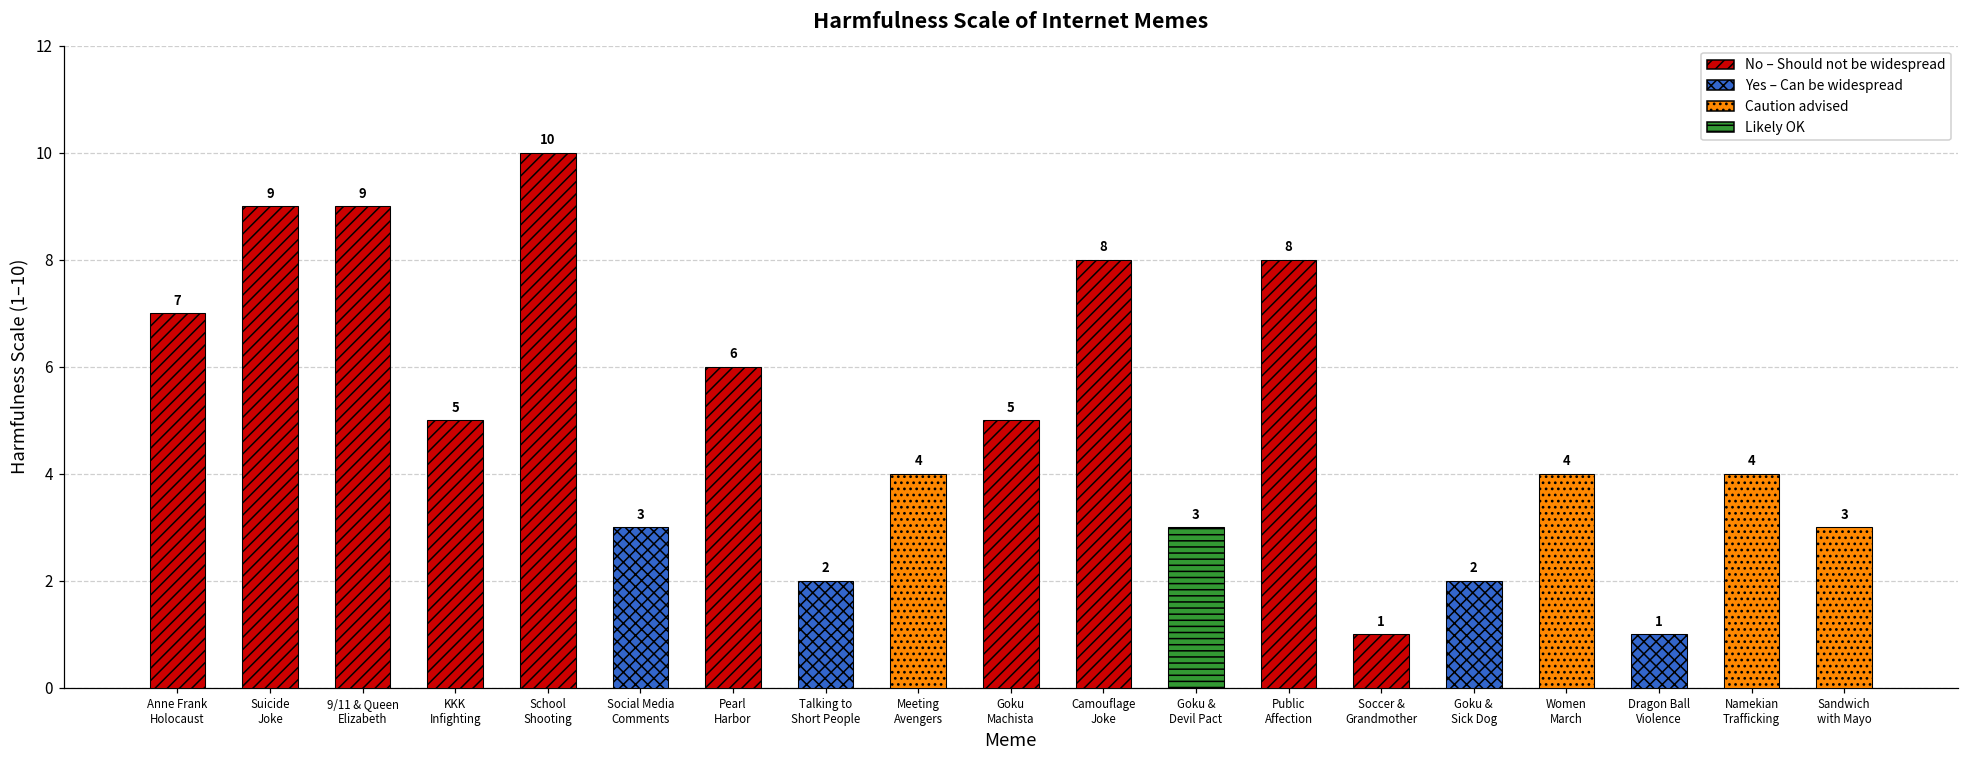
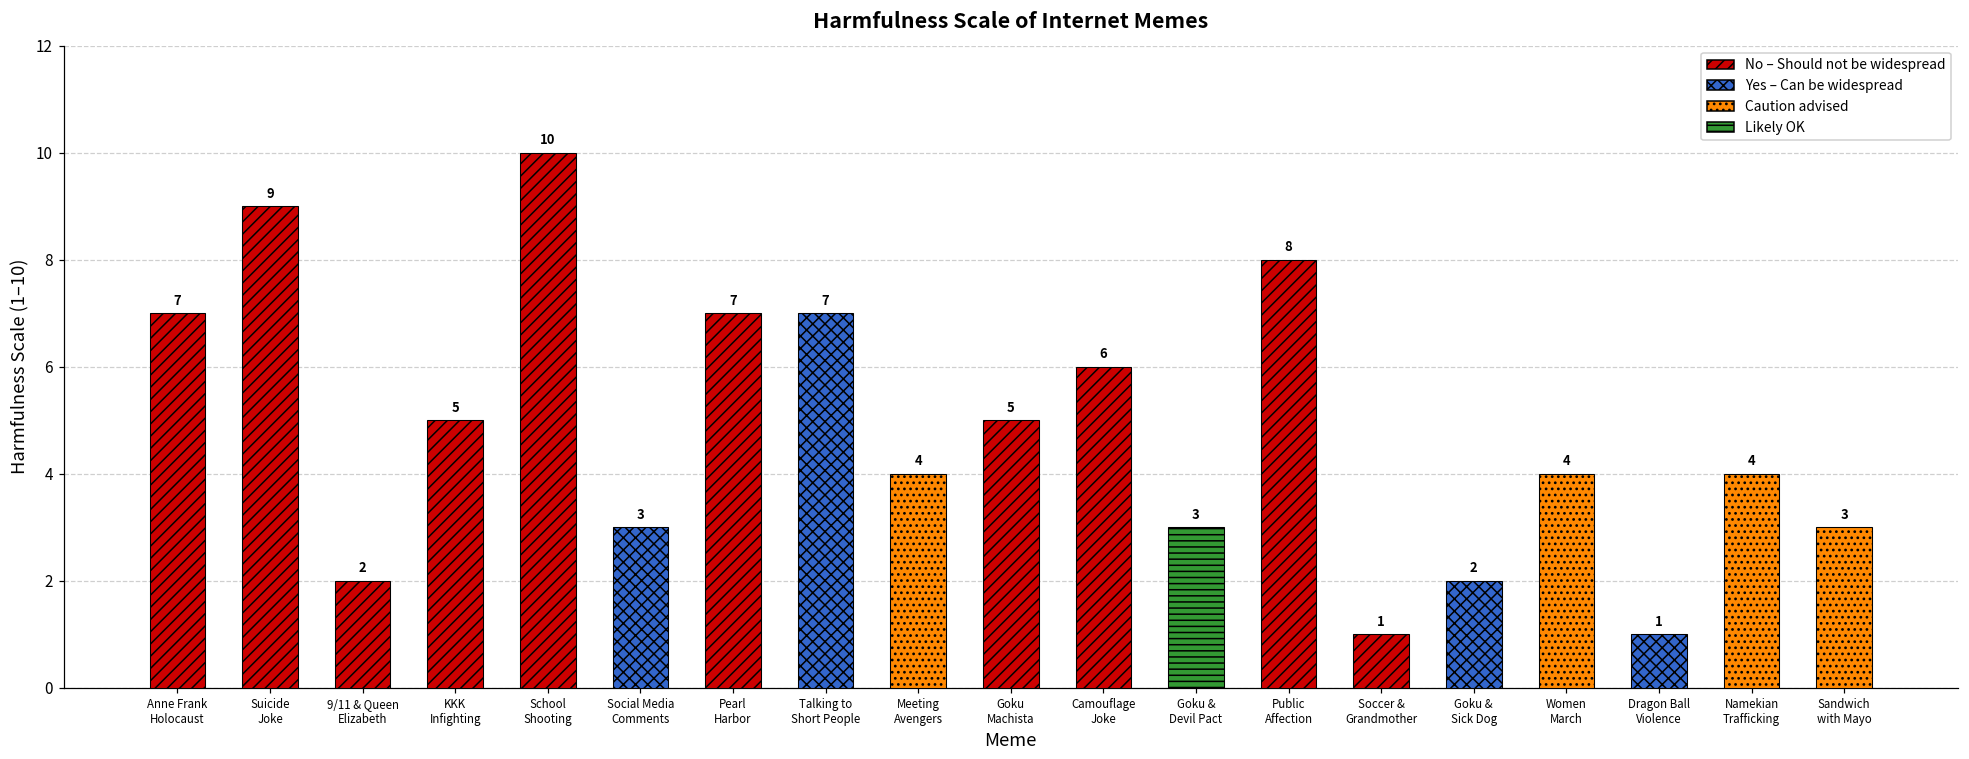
9/11 & Queen Elizabeth: 9 -> 2
Pearl Harbor: 6 -> 7
Talking to Short People: 2 -> 7
Camouflage Joke: 8 -> 6
